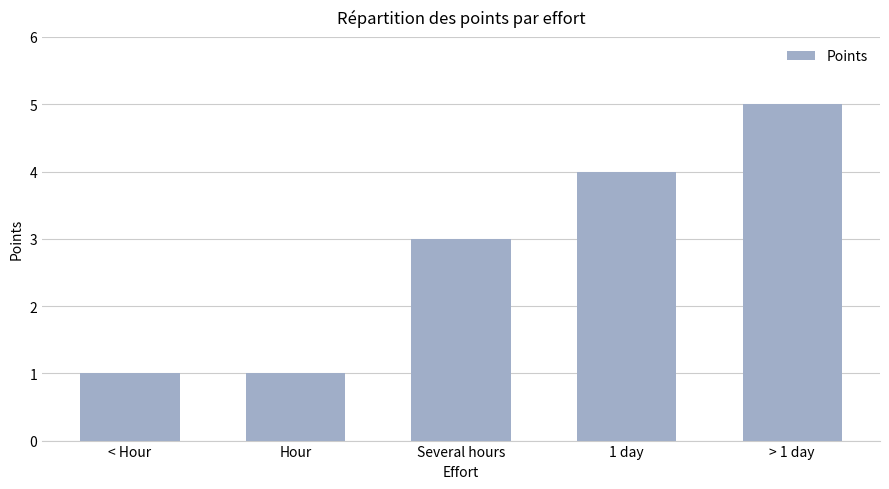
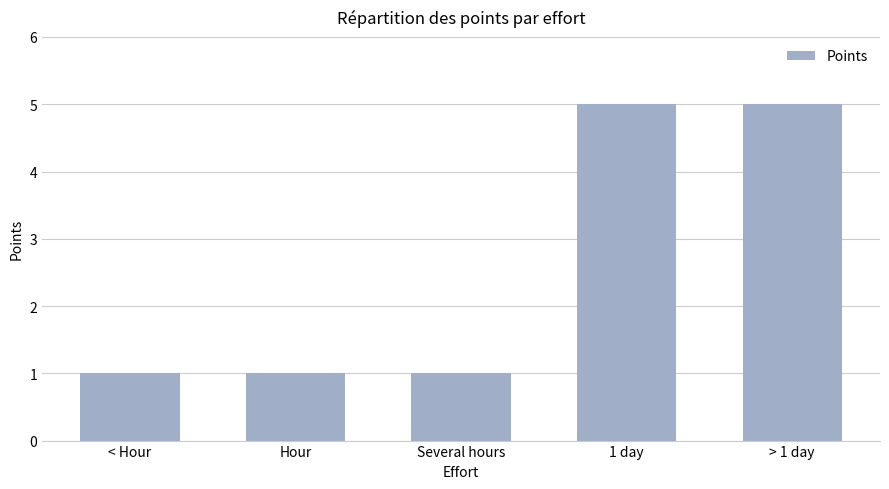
Several hours: 3 -> 1
1 day: 4 -> 5
